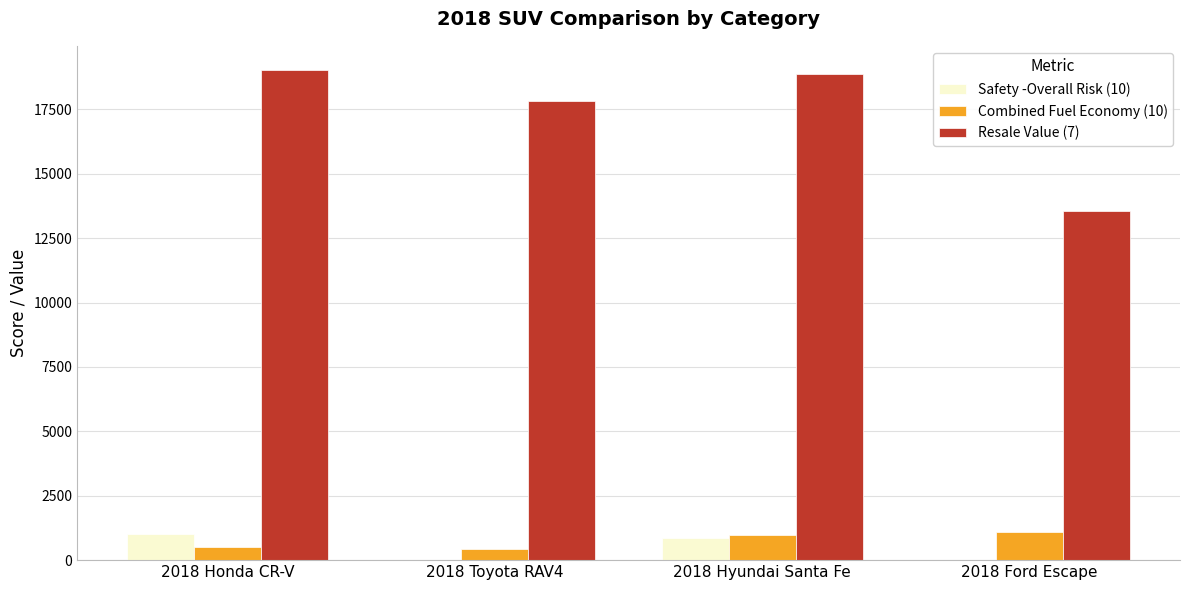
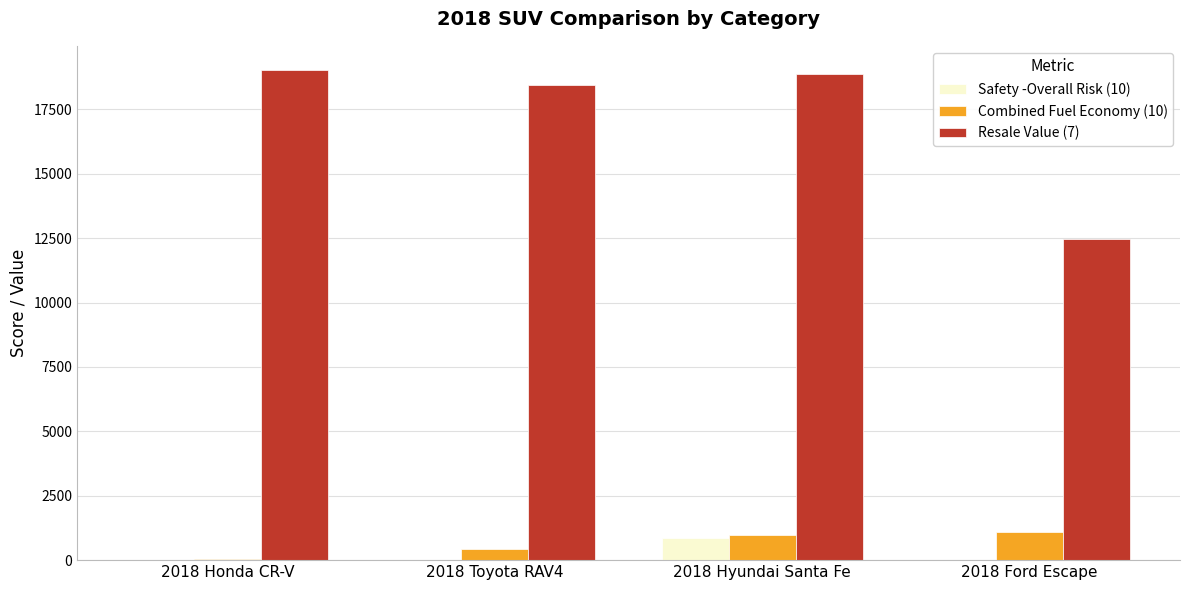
Safety -Overall Risk (10), 2018 Honda CR-V: 1000 -> 0
Combined Fuel Economy (10), 2018 Honda CR-V: 500 -> 0
Resale Value (7), 2018 Toyota RAV4: 17800 -> 18400
Resale Value (7), 2018 Ford Escape: 13600 -> 12500
